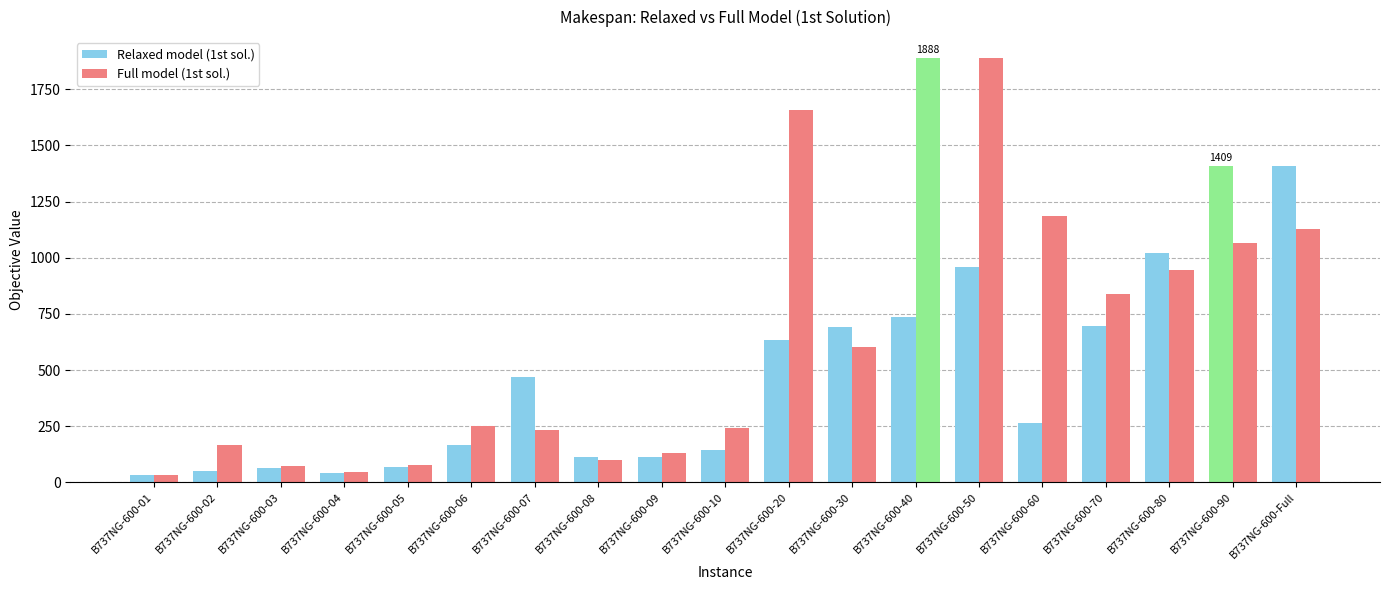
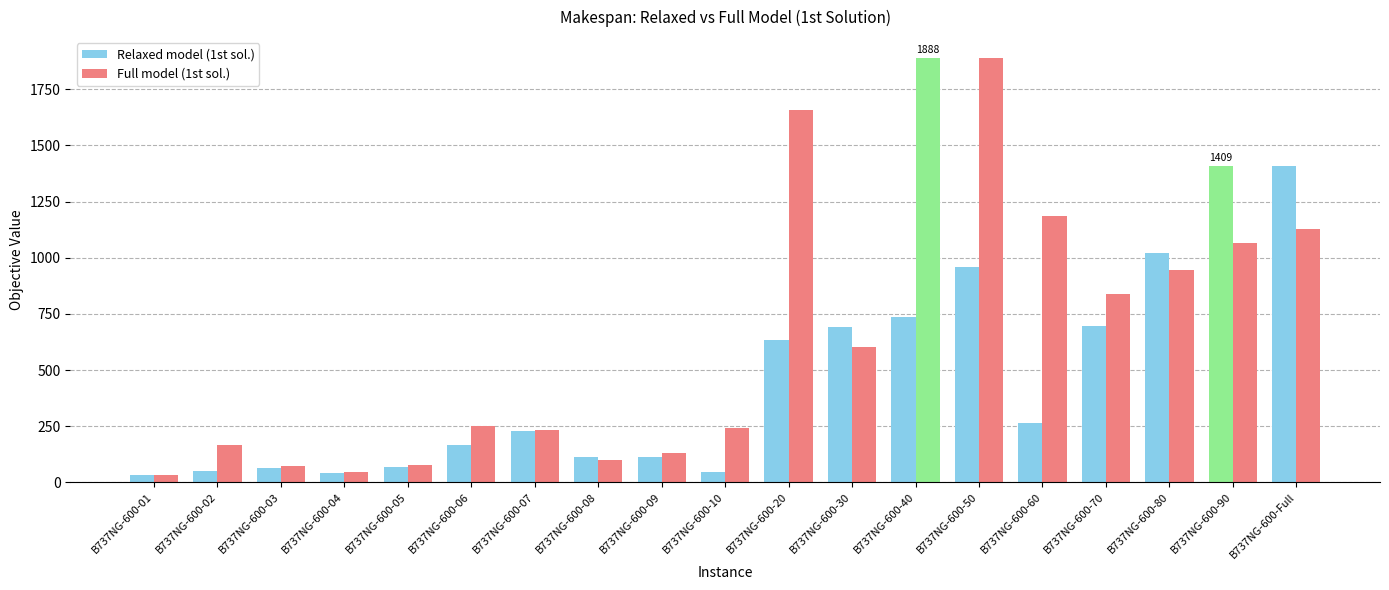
Relaxed model (1st sol.), B737NG-600-07: 470 -> 230
Relaxed model (1st sol.), B737NG-600-10: 140 -> 50
